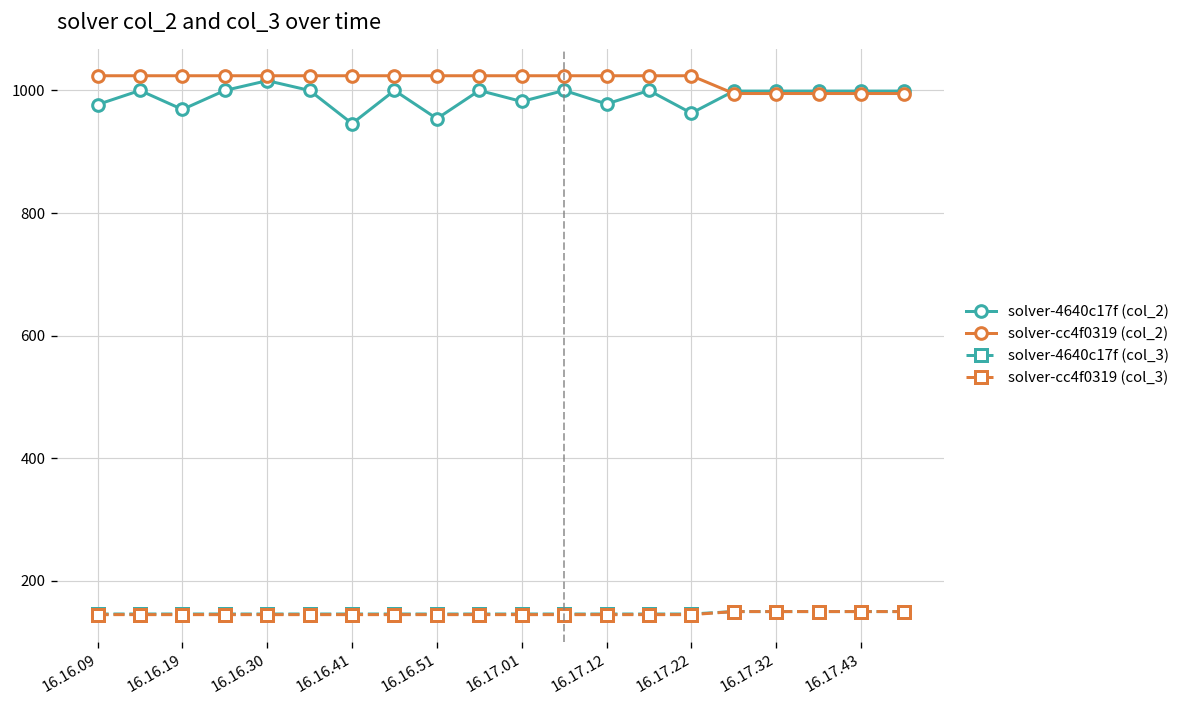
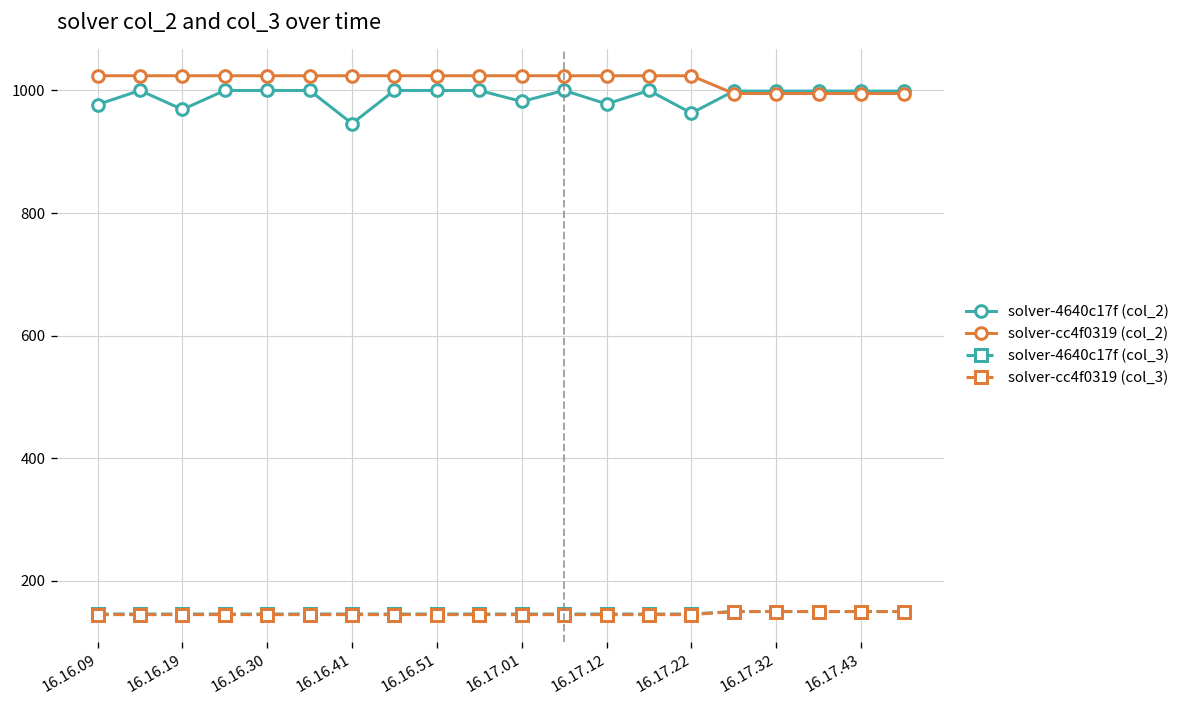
solver-4640c17f (col_2), 16.16.30: 1020 -> 1000
solver-4640c17f (col_2), 16.16.51: 950 -> 1000
